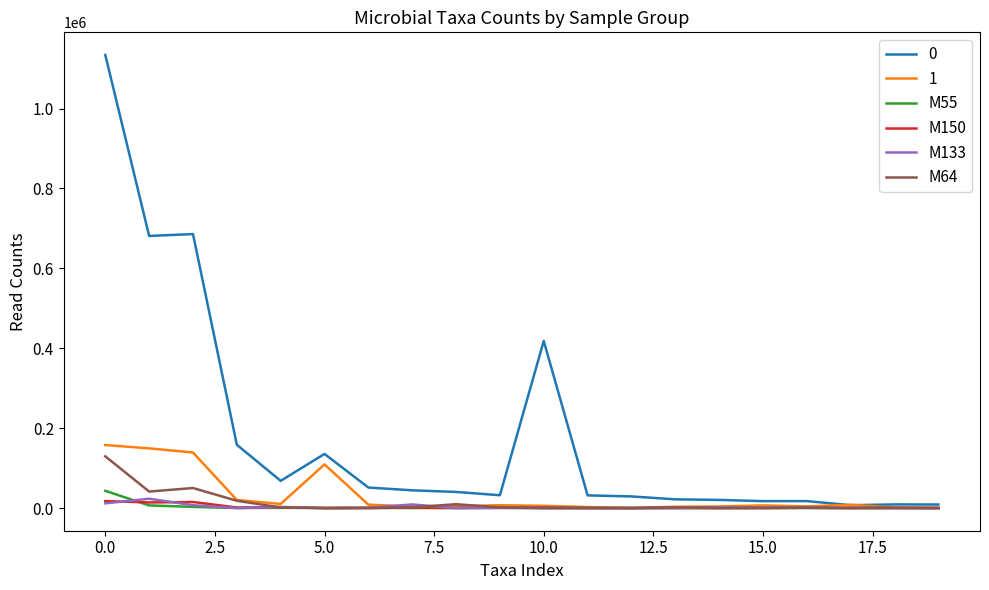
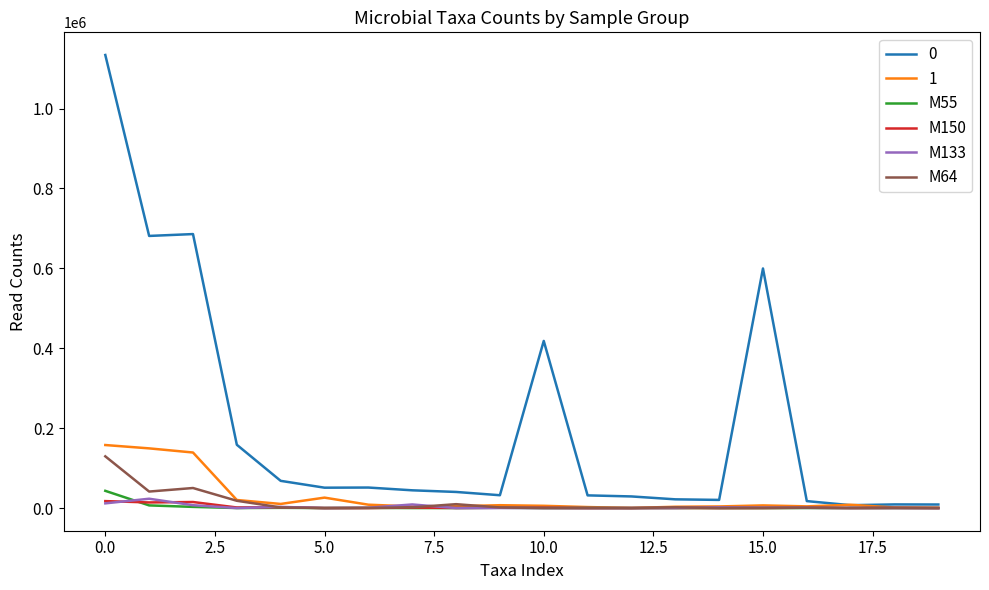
0, 5.0: 140000 -> 50000
1, 5.0: 110000 -> 30000
0, 15.0: 20000 -> 600000
